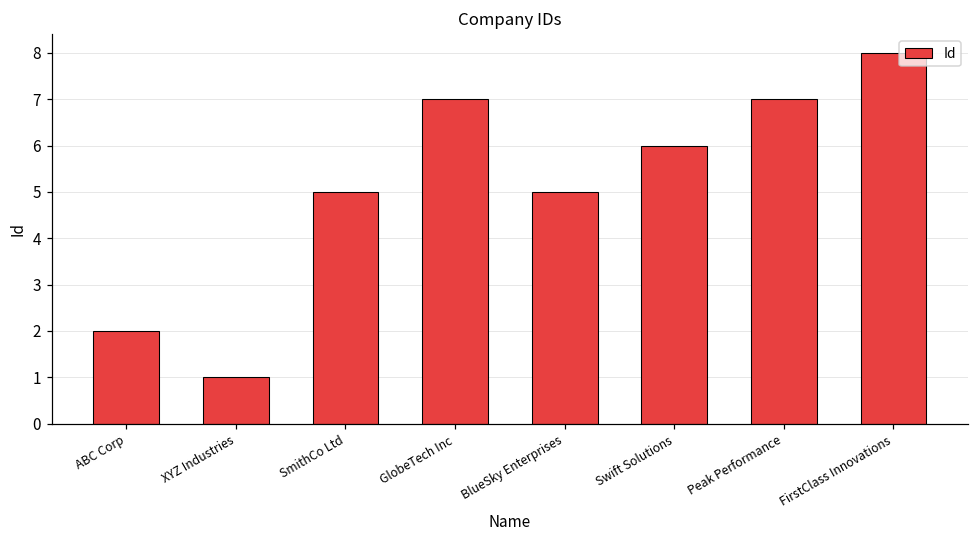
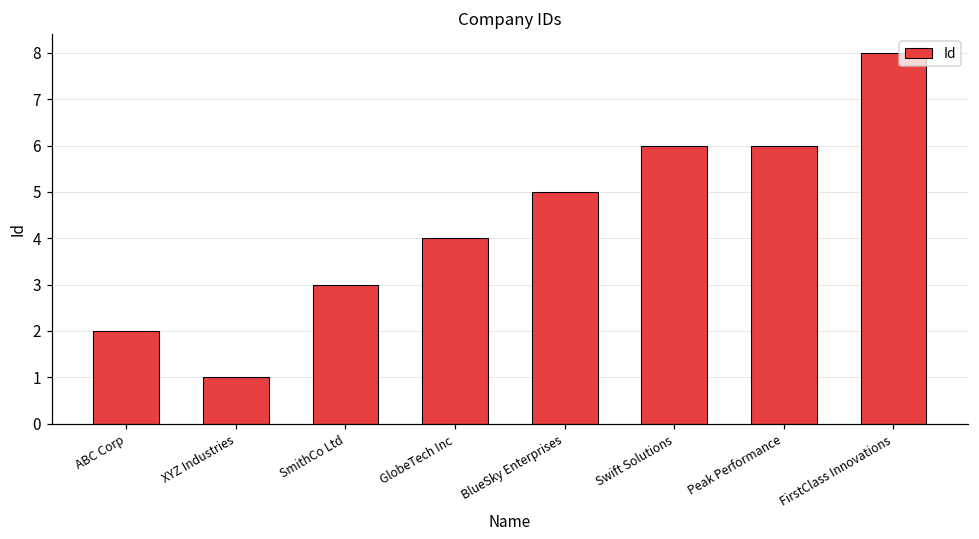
SmithCo Ltd: 5 -> 3
GlobeTech Inc: 7 -> 4
Peak Performance: 7 -> 6
